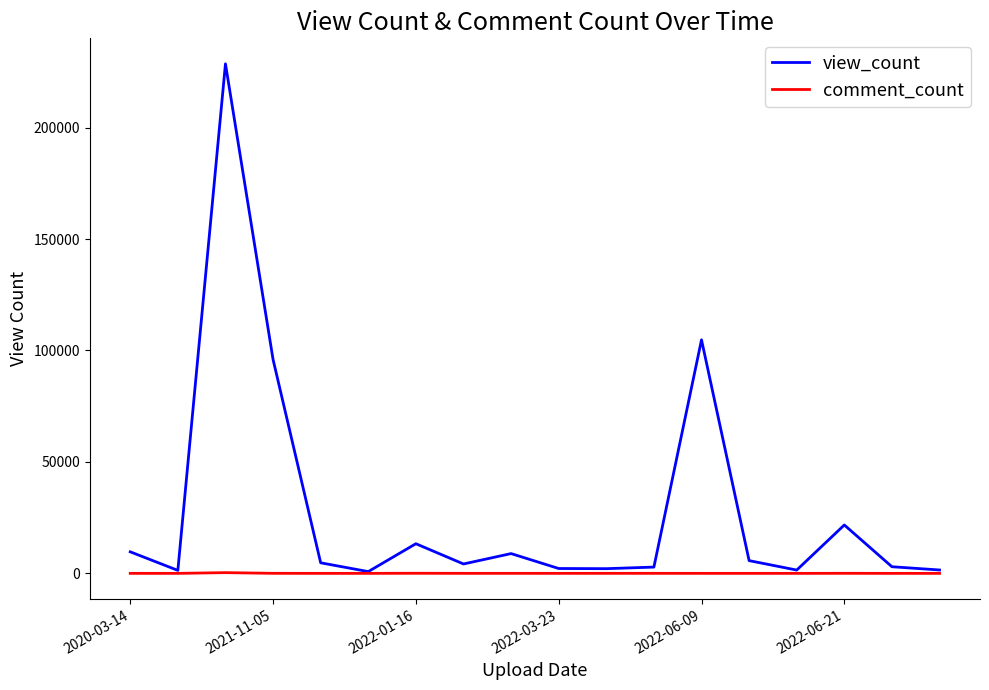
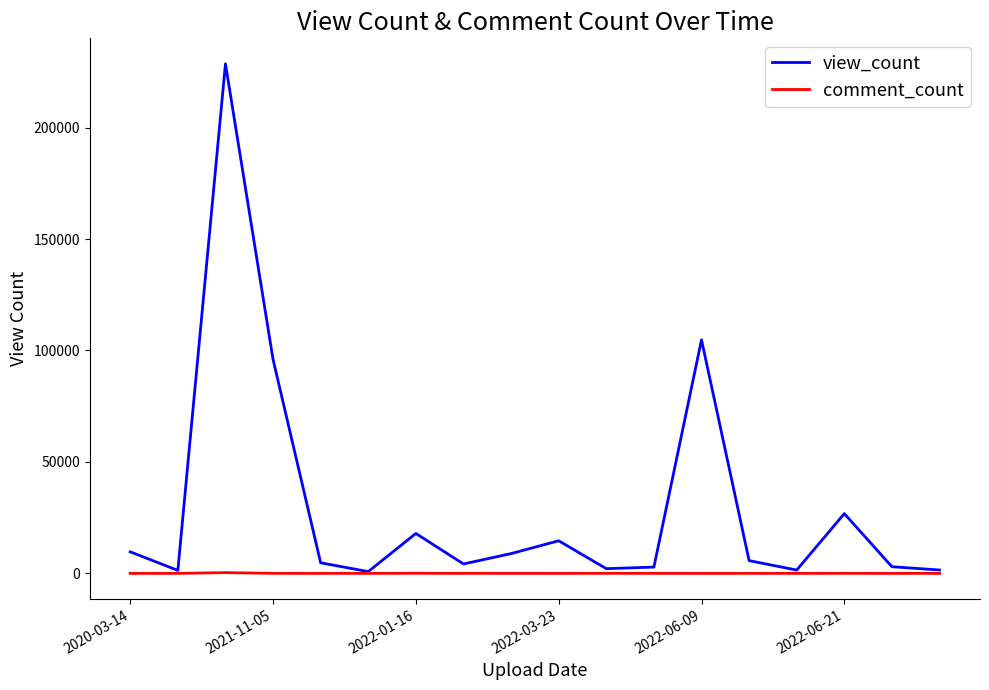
view_count, 2022-01-16: 13000 -> 18000
view_count, 2022-03-23: 2000 -> 15000
view_count, 2022-06-21: 22000 -> 27000
